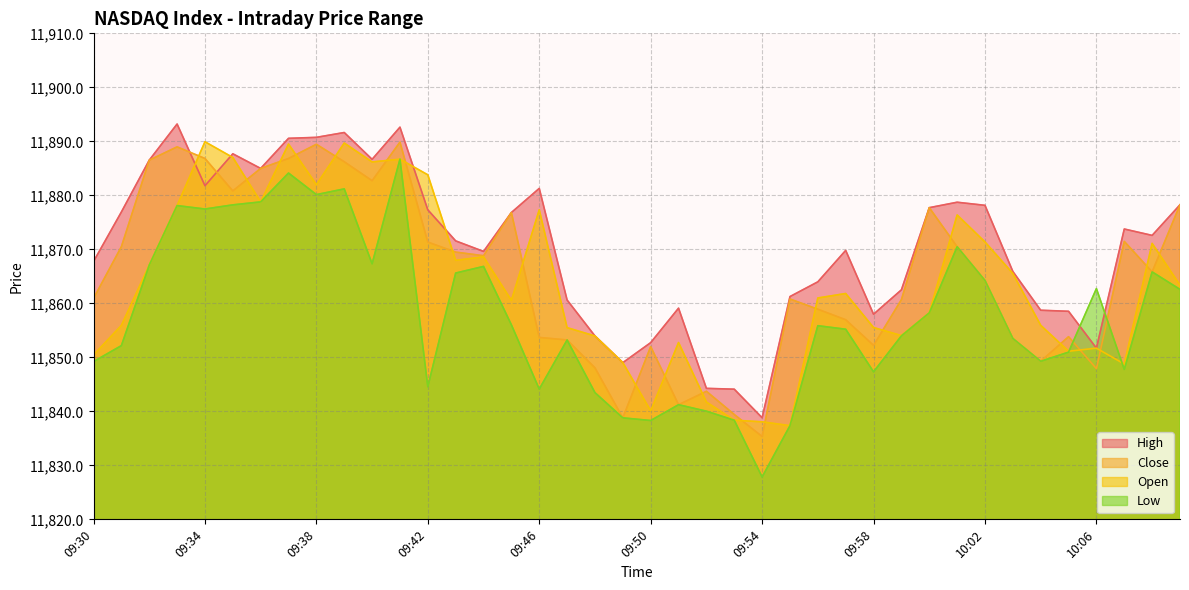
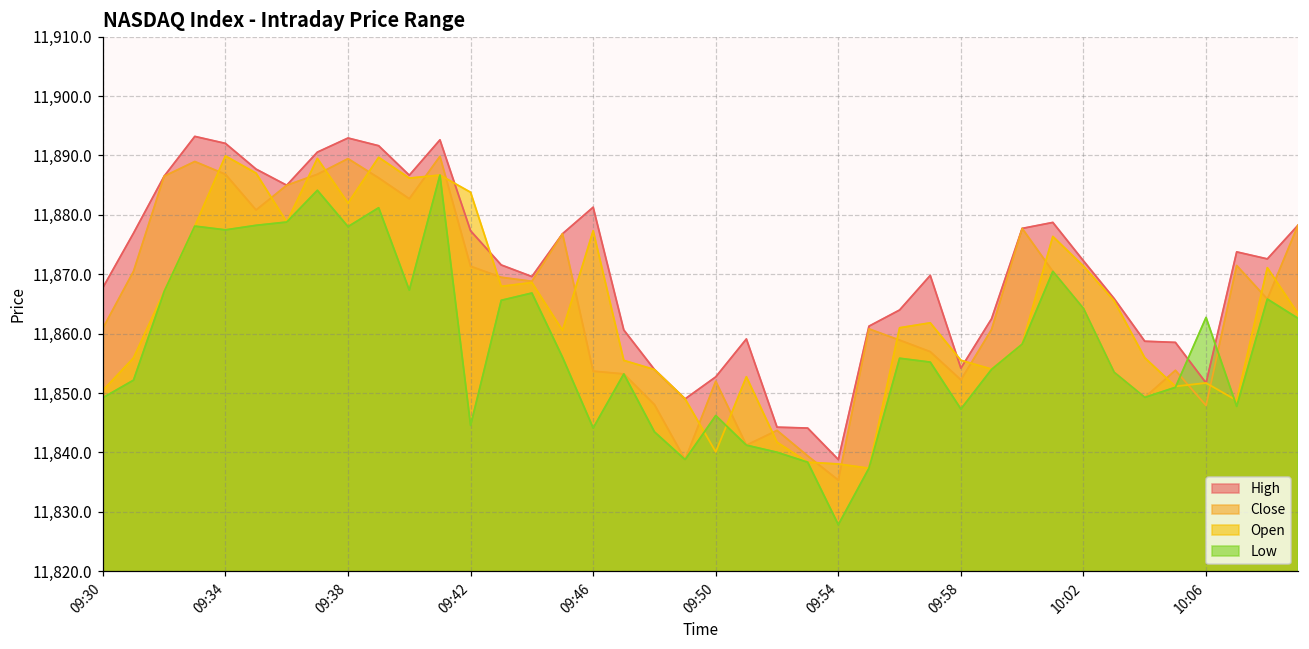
High, 09:34: 11,882 -> 11,892
High, 09:38: 11,891 -> 11,893
Low, 09:38: 11,880 -> 11,878
Low, 09:50: 11,838 -> 11,846
High, 09:58: 11,858 -> 11,854
High, 10:02: 11,878 -> 11,872
